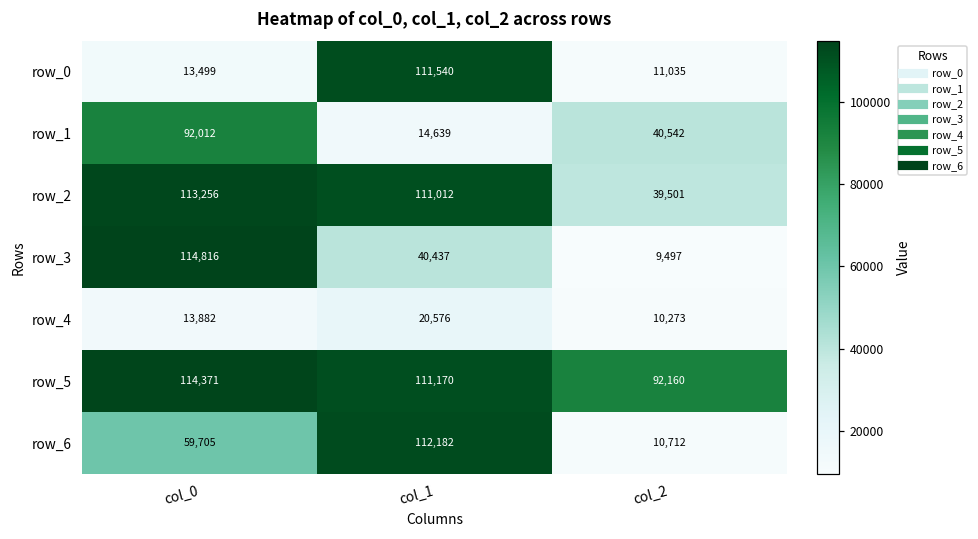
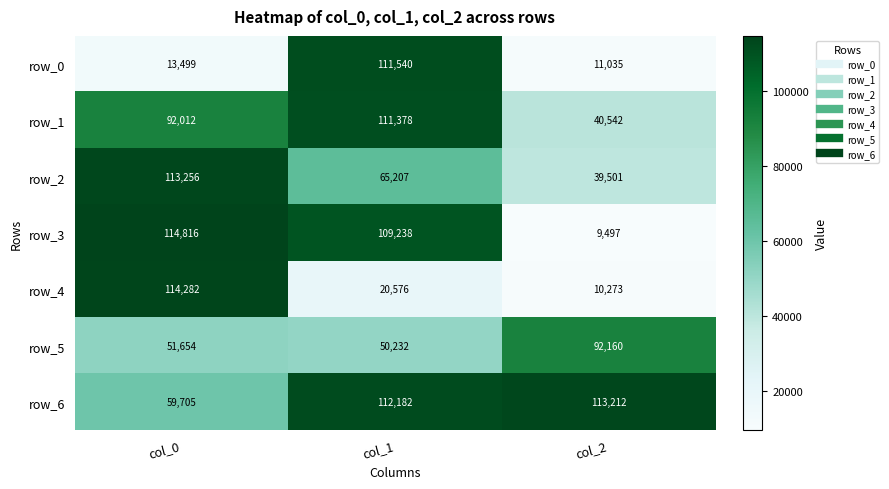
row_1, col_1: 14,639 -> 111,378
row_2, col_1: 111,012 -> 65,207
row_3, col_1: 40,437 -> 109,238
row_4, col_0: 13,882 -> 114,282
row_5, col_0: 114,371 -> 51,654
row_5, col_1: 111,170 -> 50,232
row_6, col_2: 10,712 -> 113,212
